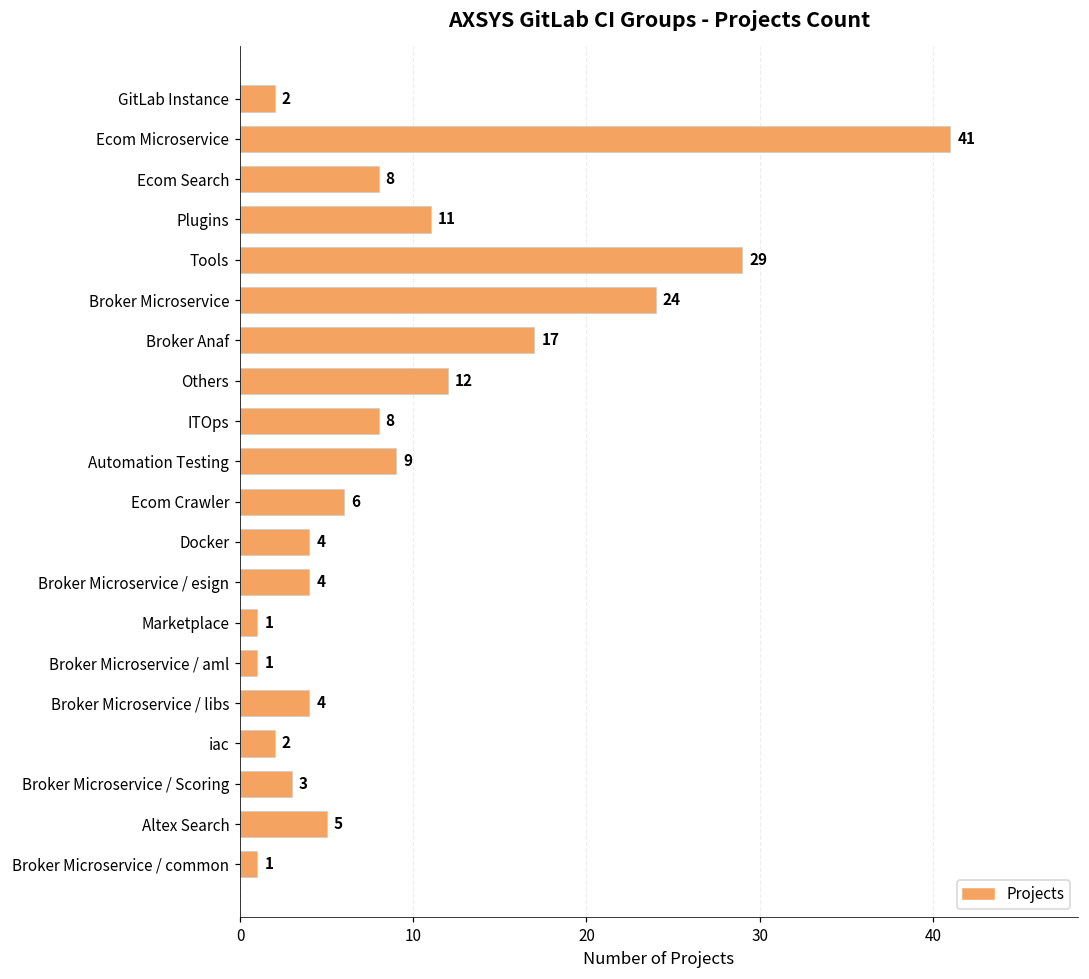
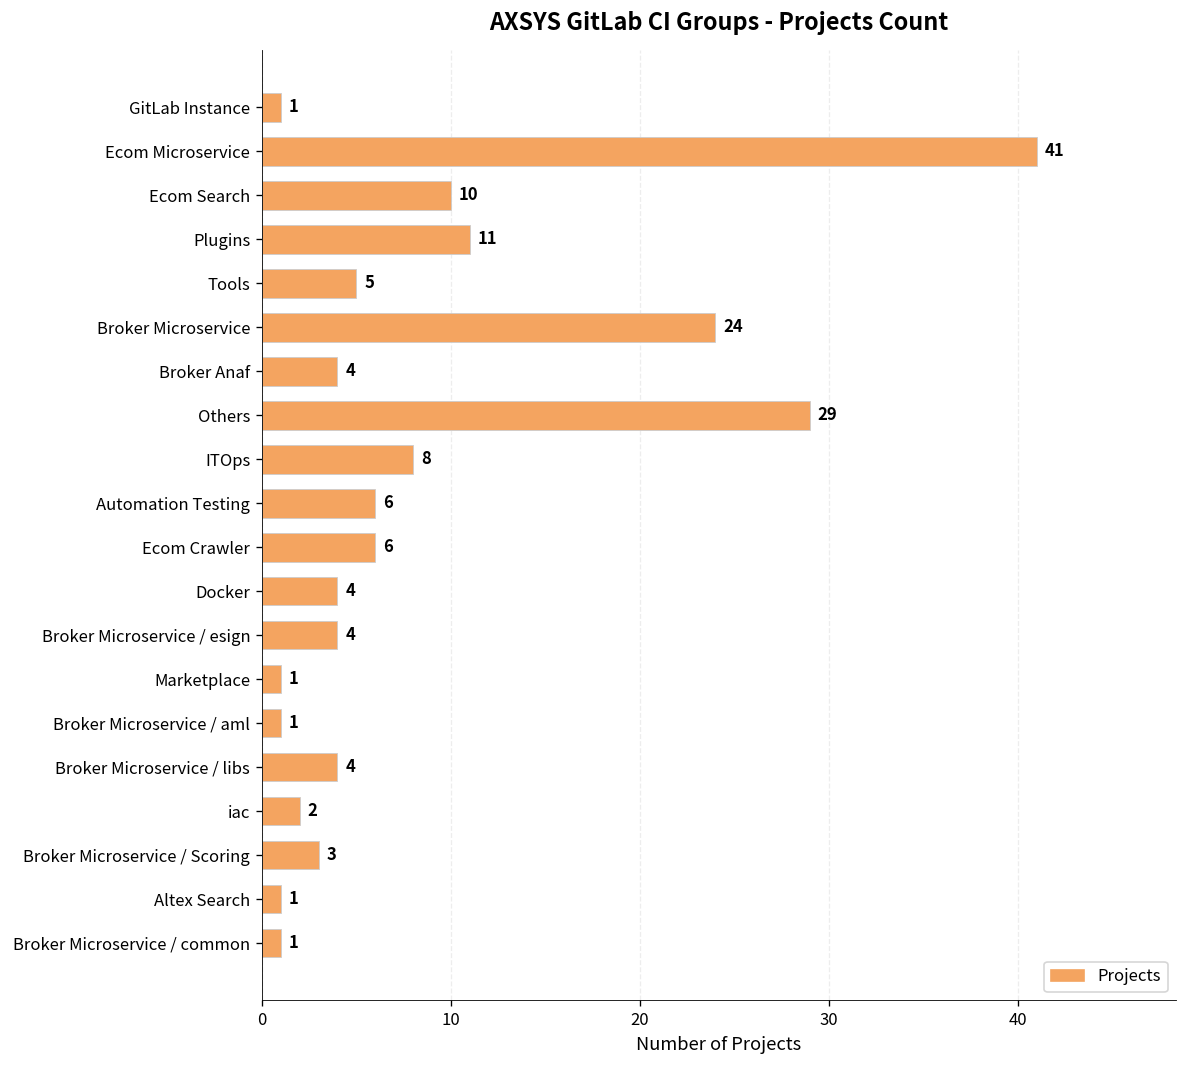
GitLab Instance: 2 -> 1
Ecom Search: 8 -> 10
Tools: 29 -> 5
Broker Anaf: 17 -> 4
Others: 12 -> 29
Automation Testing: 9 -> 6
Altex Search: 5 -> 1
